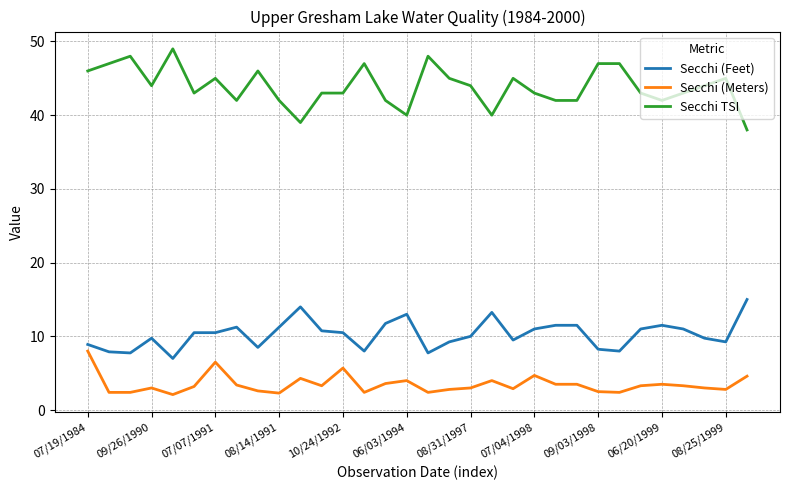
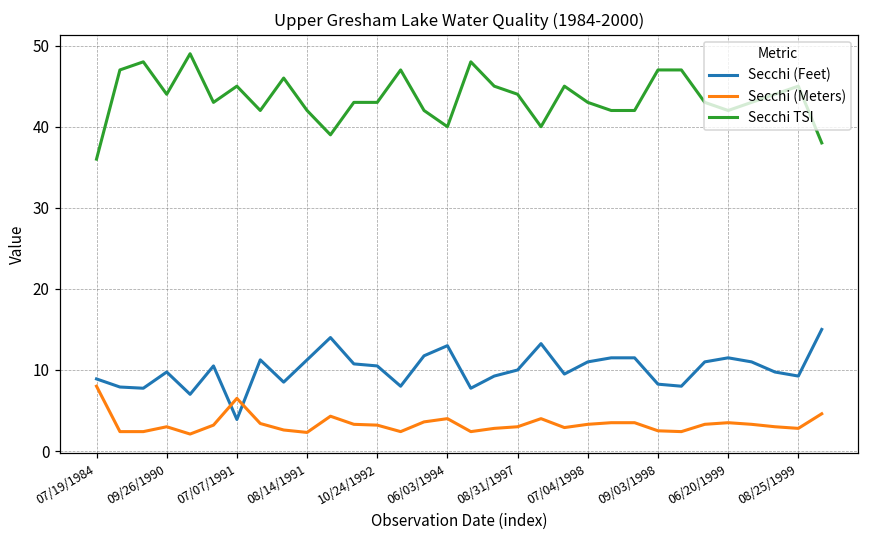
Secchi TSI, 07/19/1984: 46 -> 36
Secchi (Feet), 07/07/1991: 11 -> 4
Secchi (Meters), 10/24/1992: 6 -> 3
Secchi (Meters), 07/04/1998: 5 -> 3
